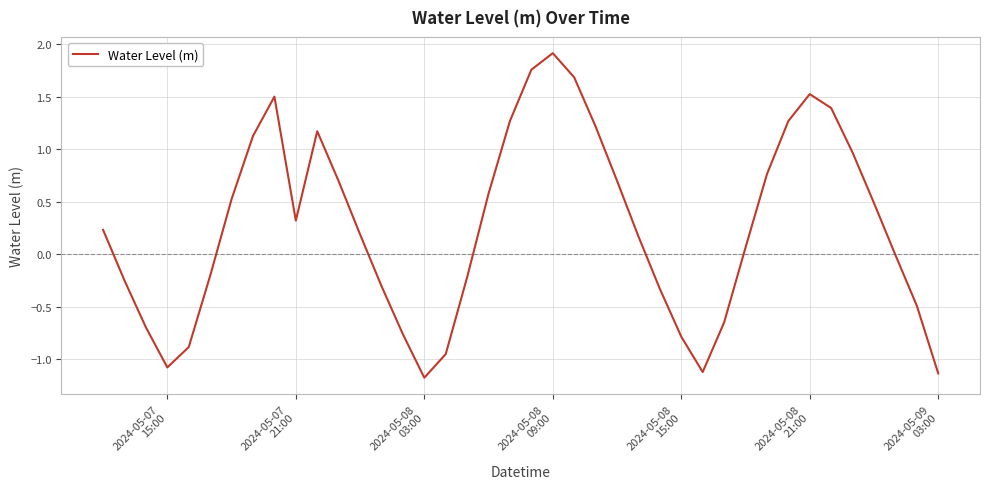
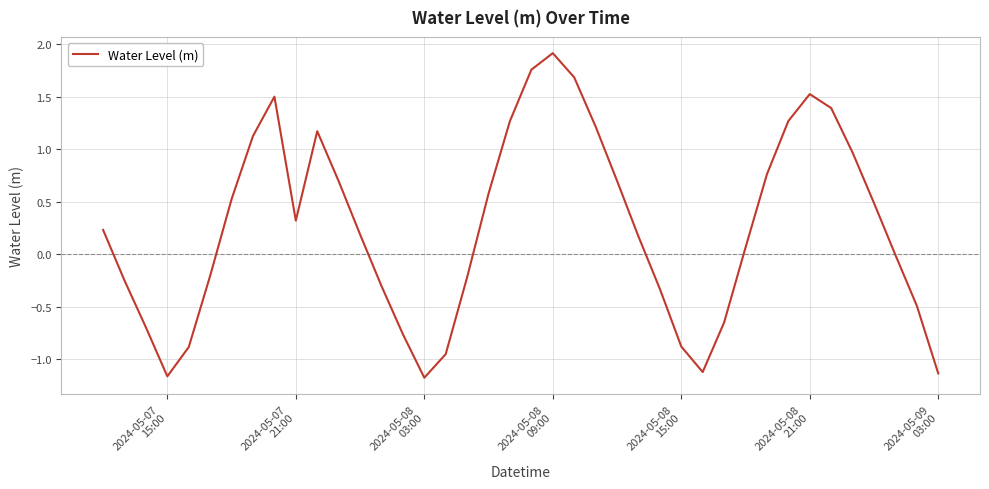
2024-05-07 15:00: -1.08 -> -1.16
2024-05-08 15:00: -0.78 -> -0.88
